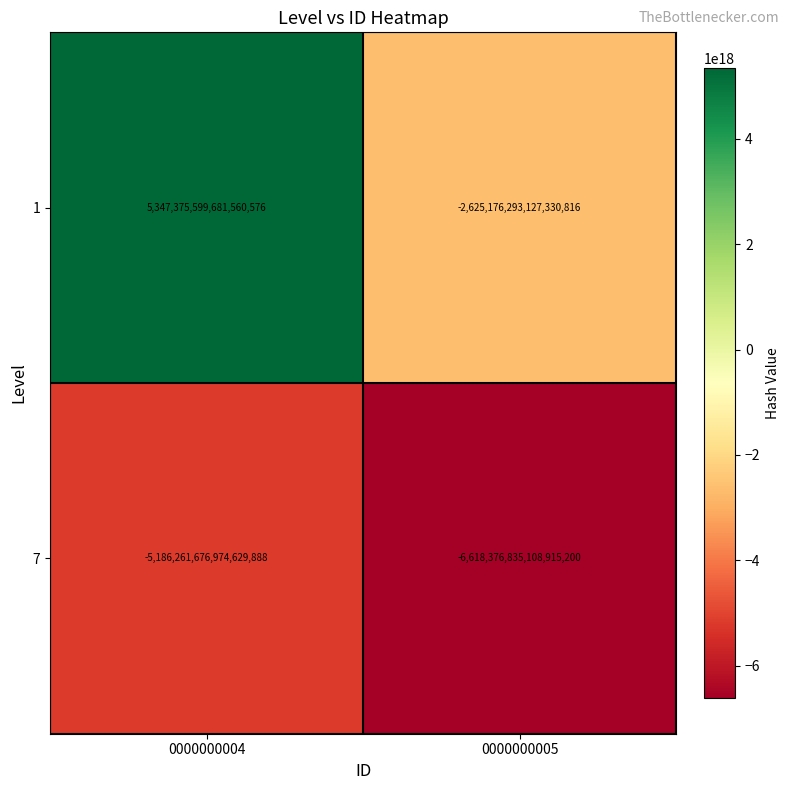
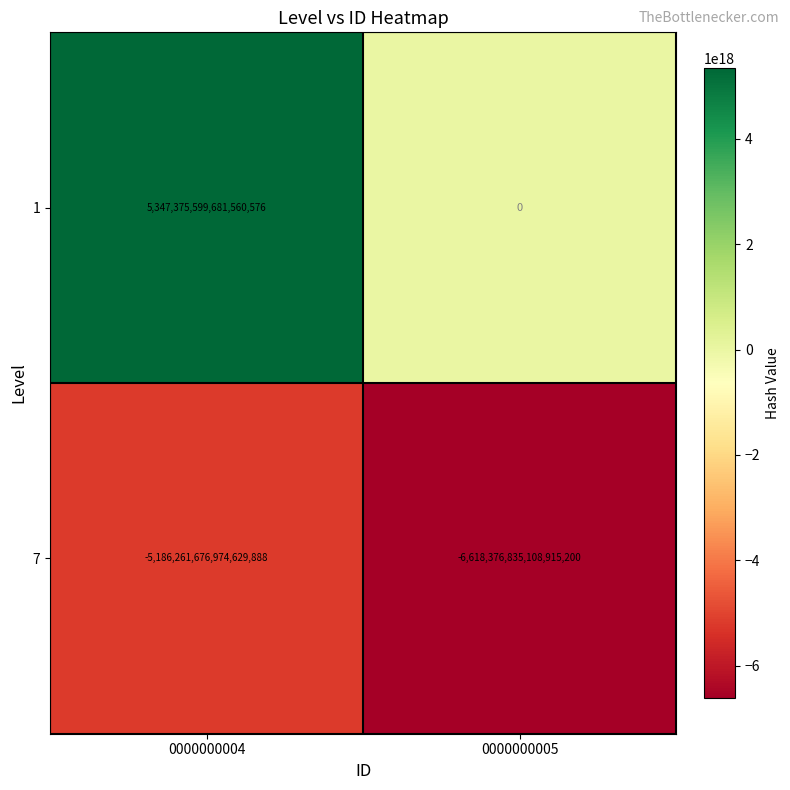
1, 0000000005: -2,625,176,293,127,330,816 -> 0
